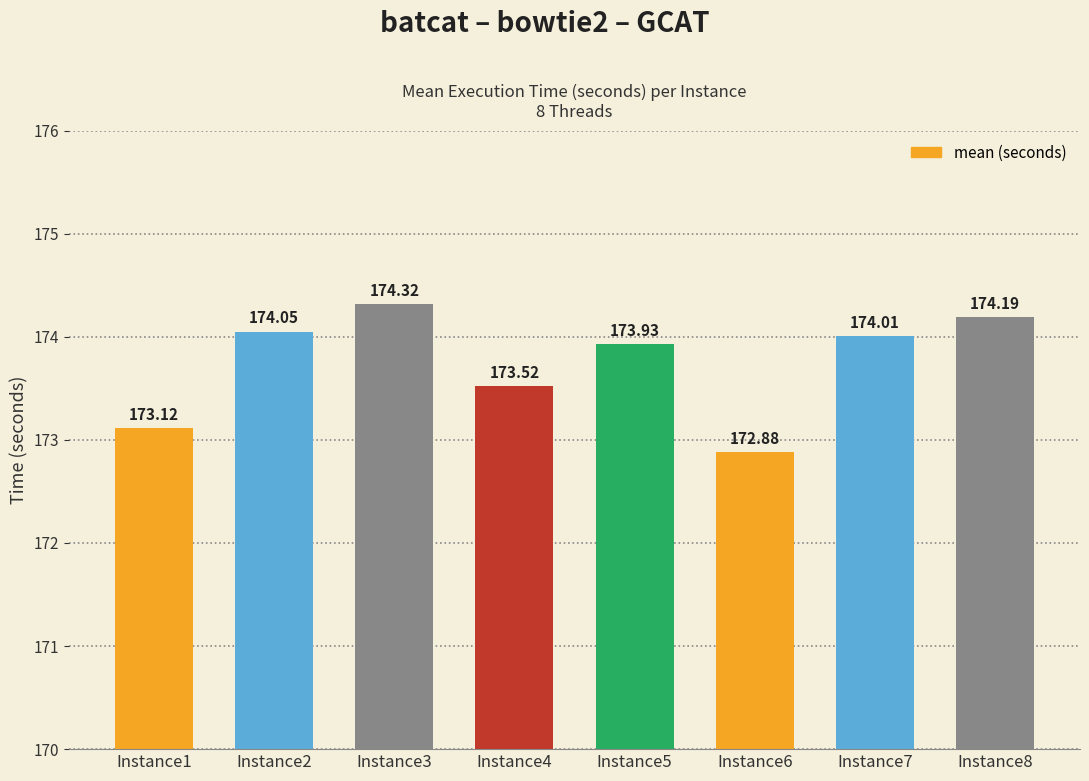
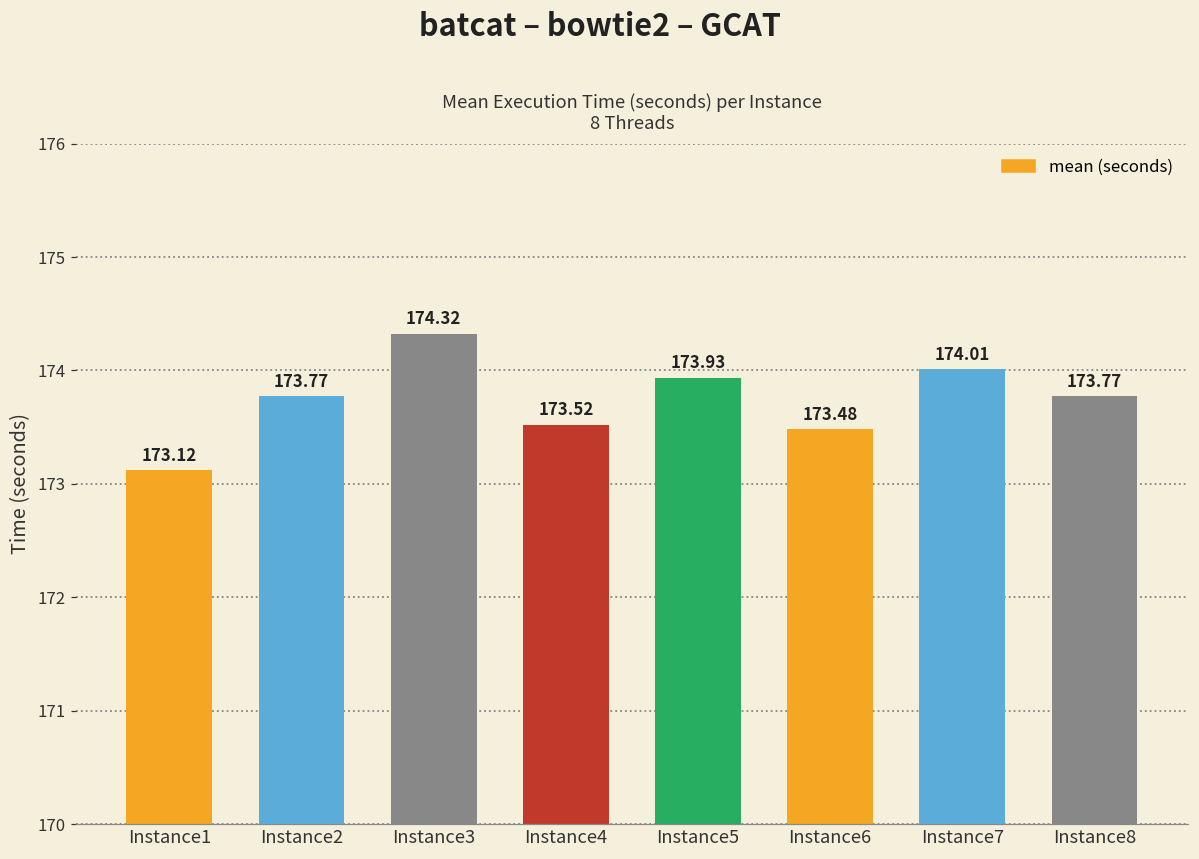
Instance2: 174.05 -> 173.77
Instance6: 172.88 -> 173.48
Instance8: 174.19 -> 173.77
